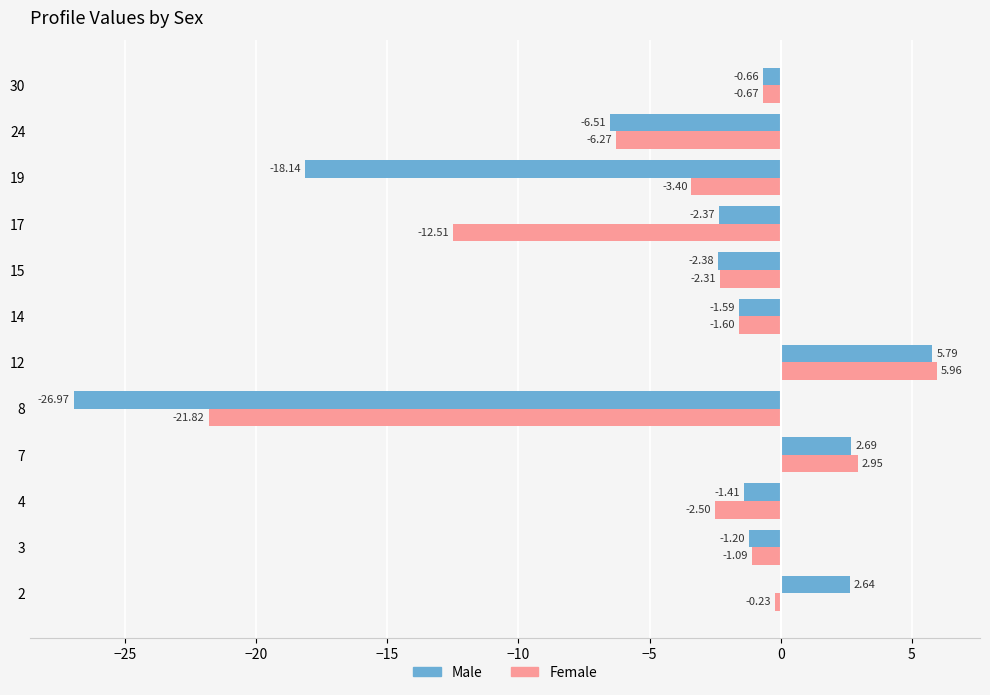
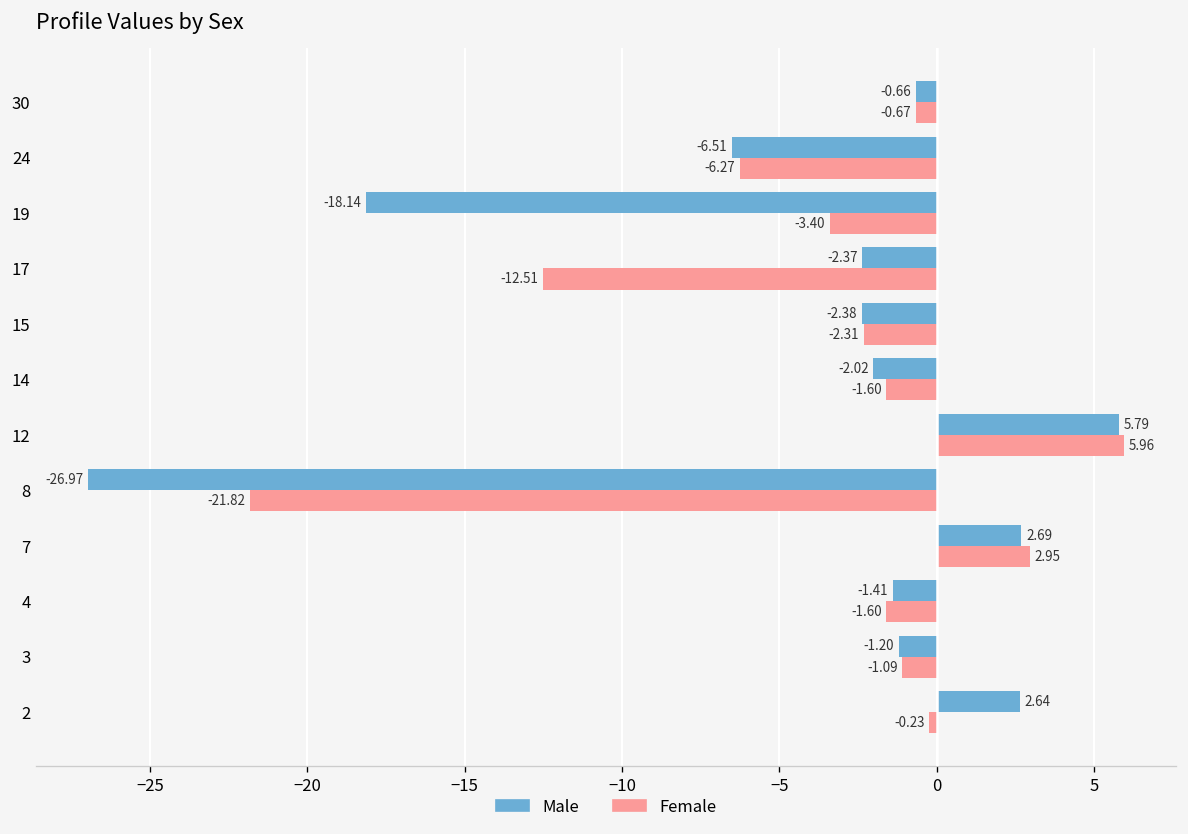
Male, 14: -1.59 -> -2.02
Female, 4: -2.50 -> -1.60
